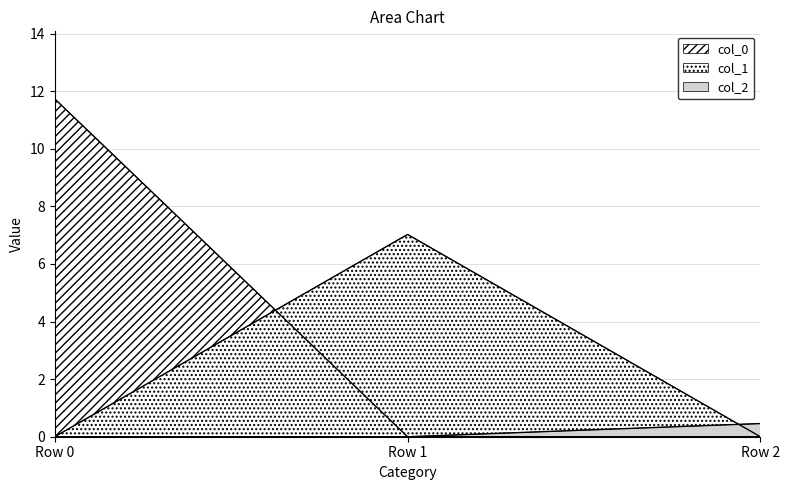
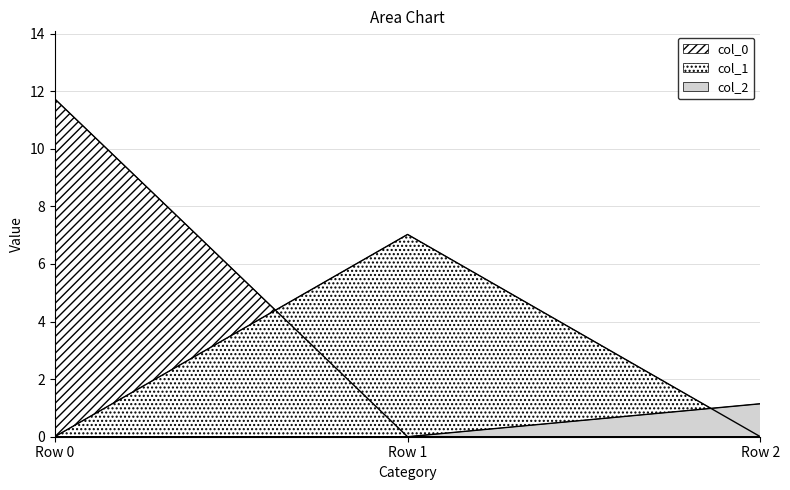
col_2, Row 2: 0.5 -> 1.1
